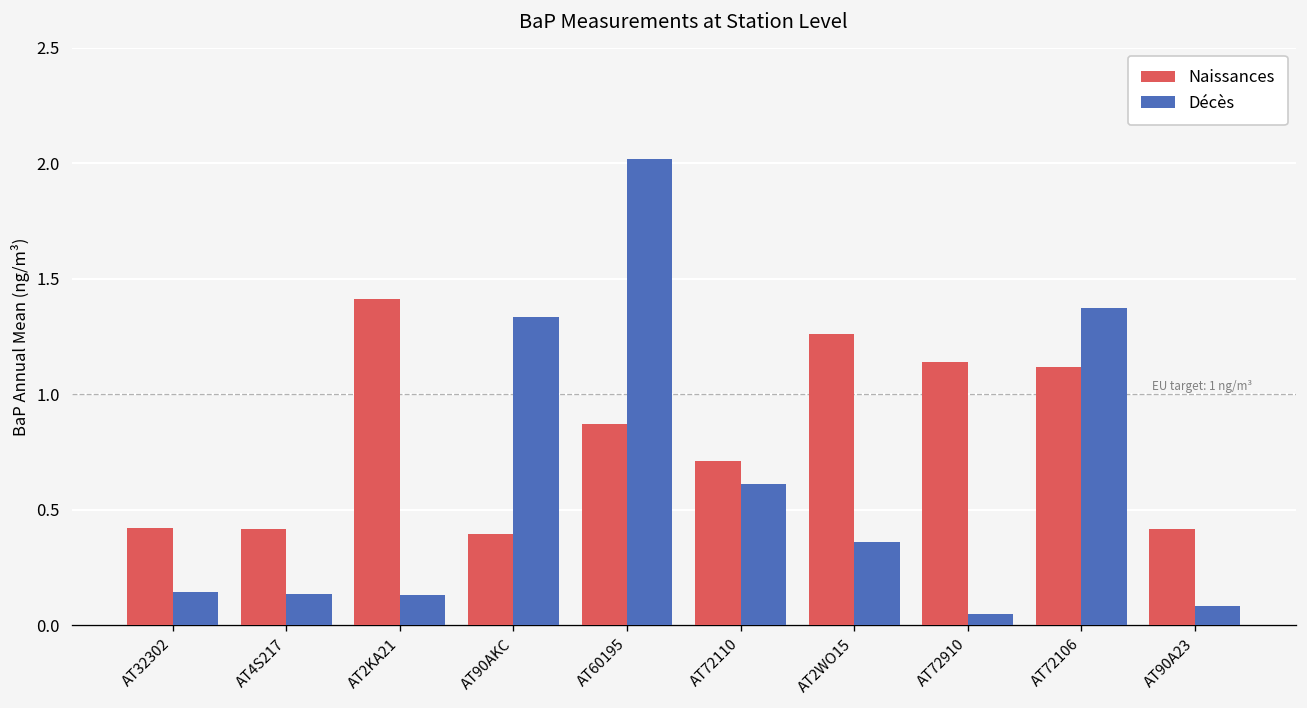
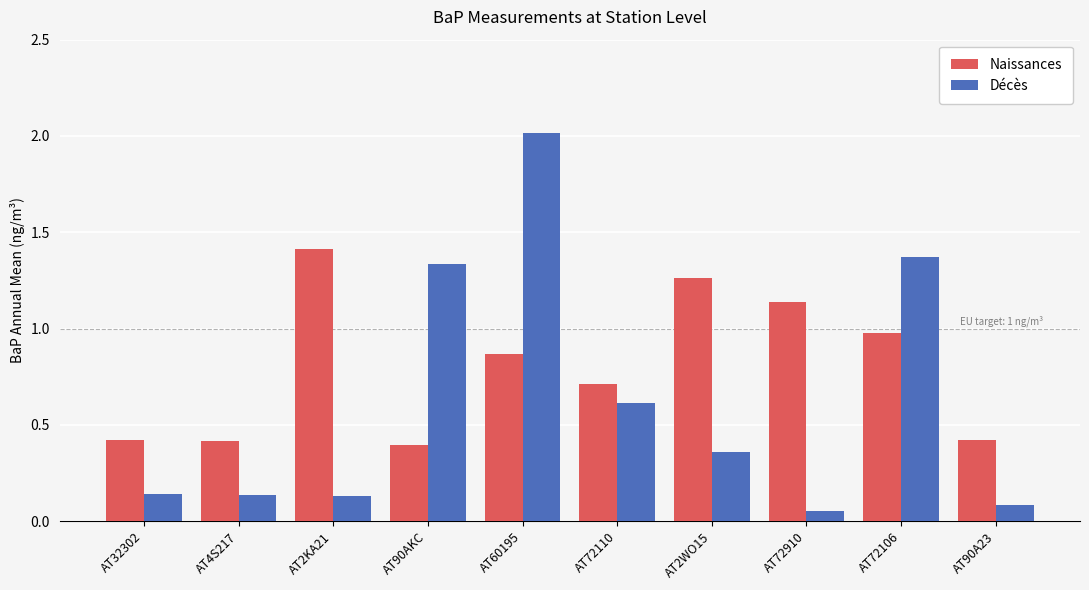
Naissances, AT72106: 1.12 -> 0.98
